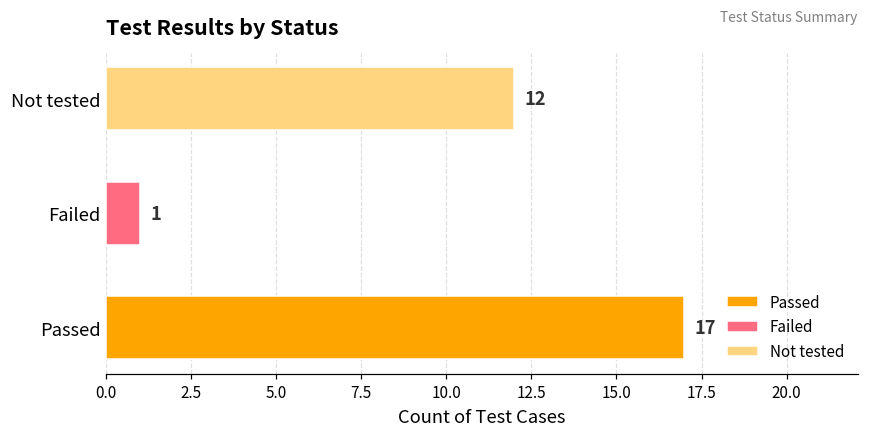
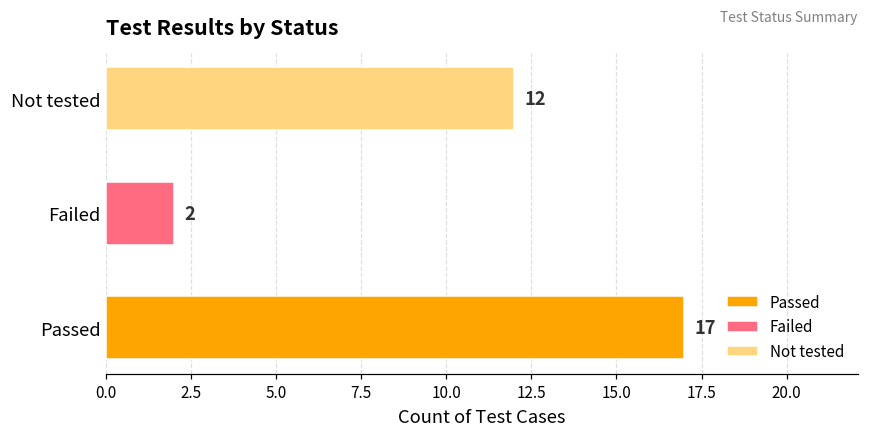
Failed: 1 -> 2
